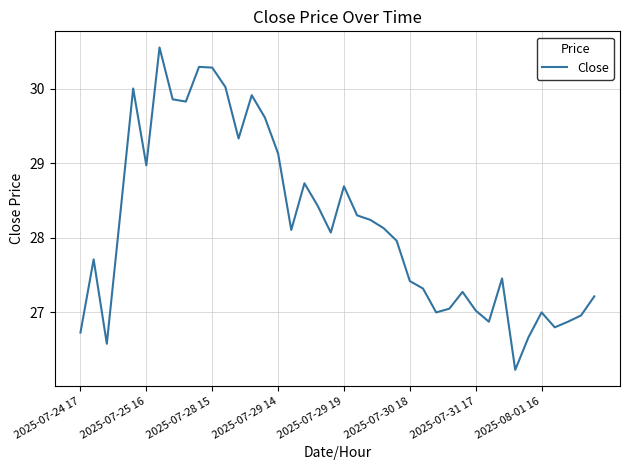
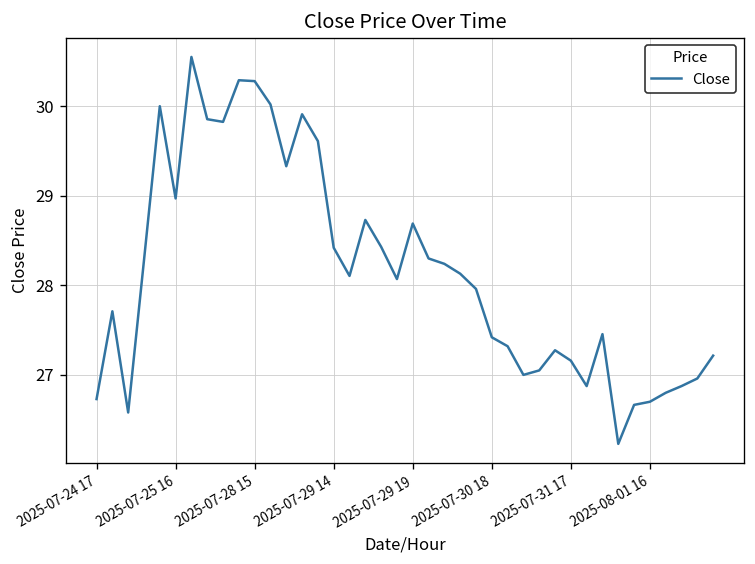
2025-07-29 14: 29.1 -> 28.4
2025-07-31 17: 27.0 -> 27.2
2025-08-01 16: 27.0 -> 26.7
